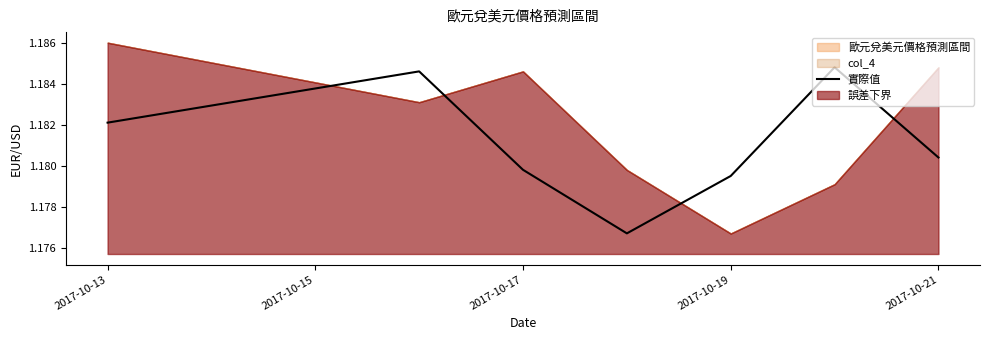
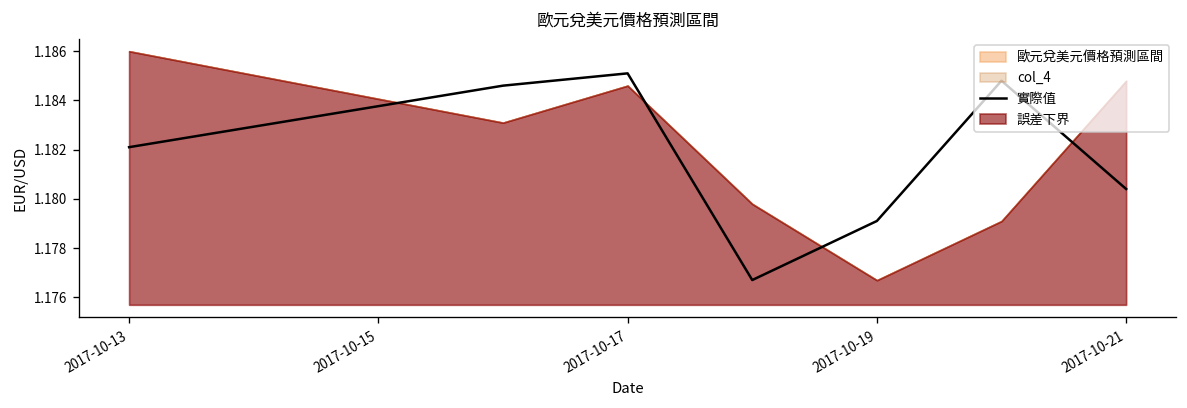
實際值, 2017-10-17: 1.1798 -> 1.1851
實際值, 2017-10-19: 1.1795 -> 1.1791
